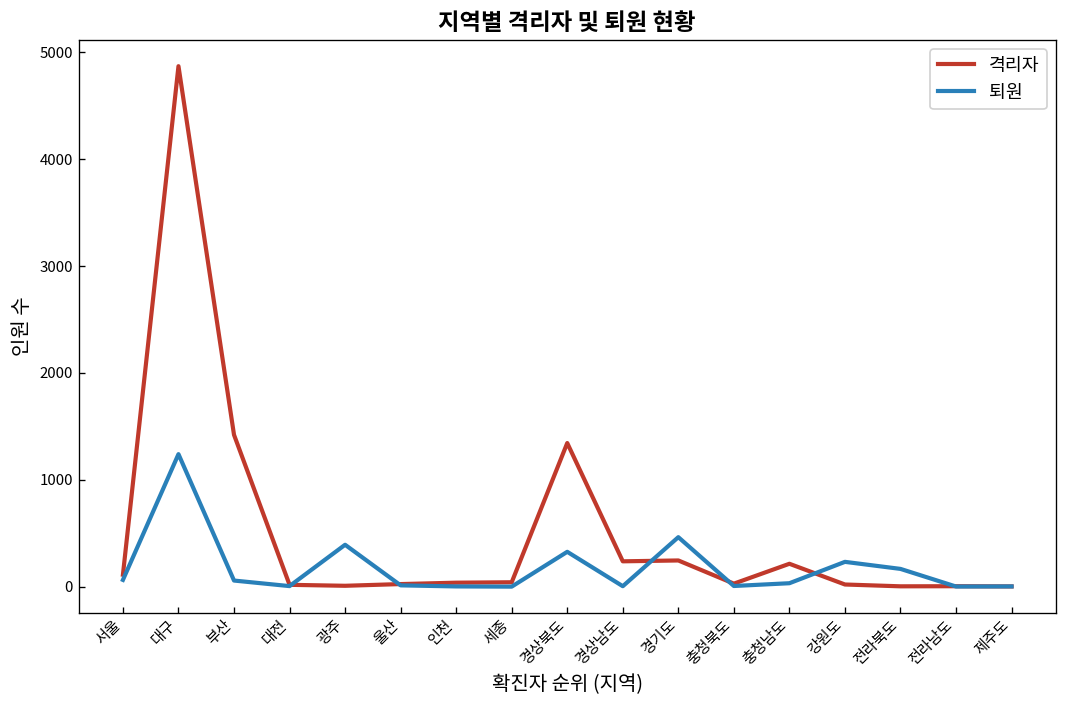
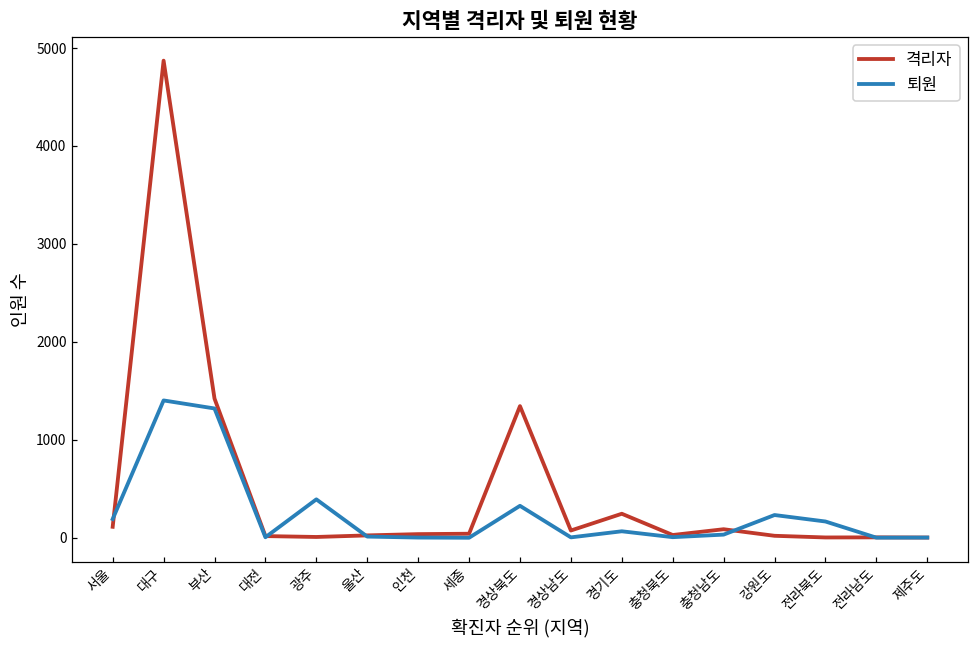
퇴원, 서울: 100 -> 200
퇴원, 대구: 1200 -> 1400
퇴원, 부산: 100 -> 1300
격리자, 경상남도: 200 -> 100
퇴원, 경기도: 500 -> 100
격리자, 충청남도: 200 -> 100
